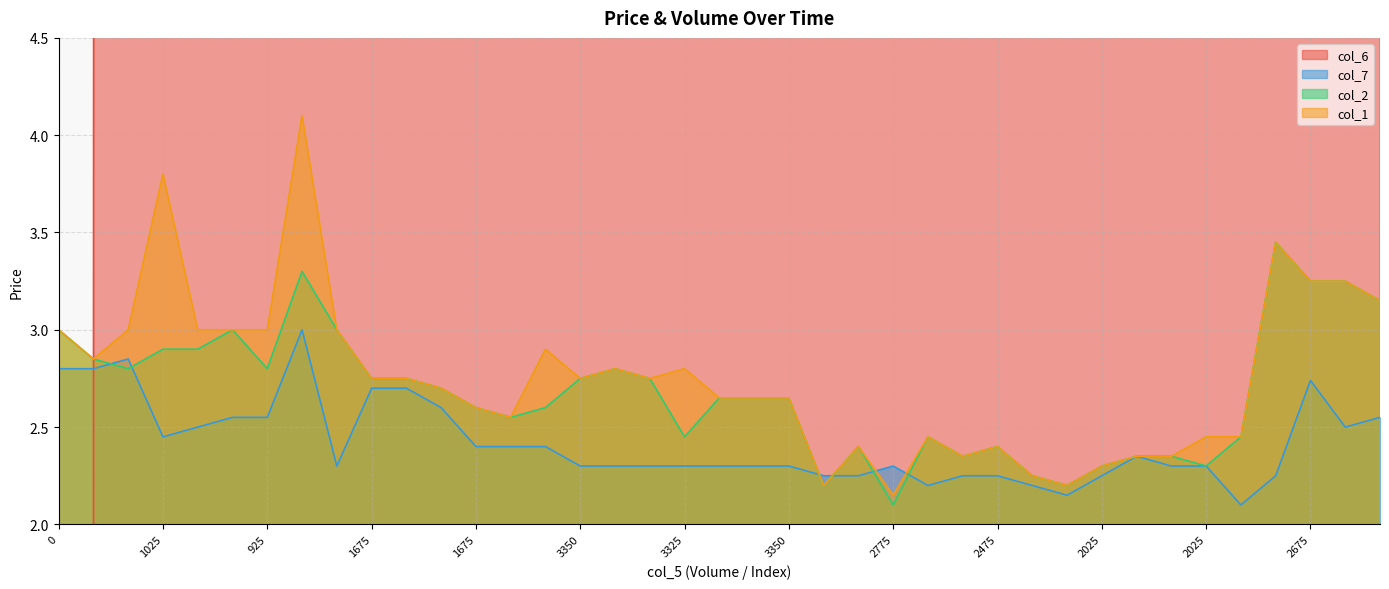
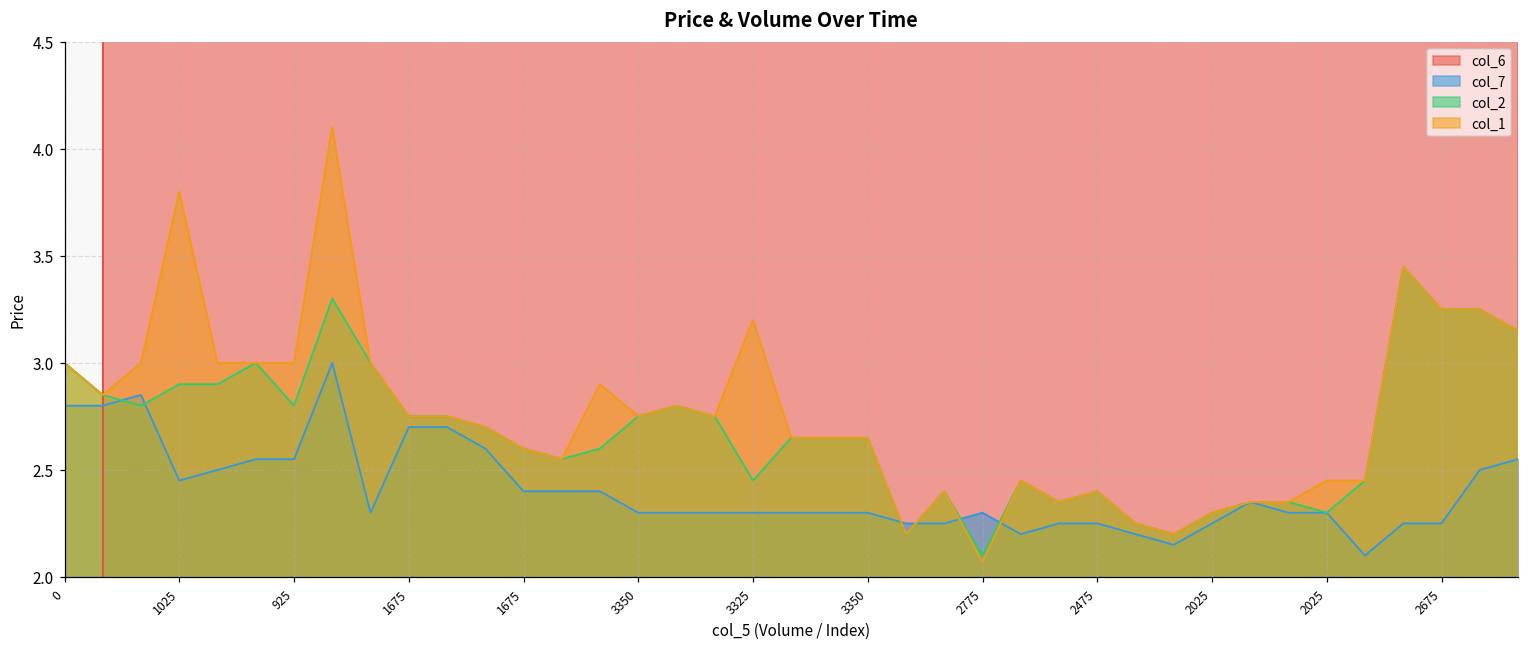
col_1, 3325: 2.8 -> 3.2
col_1, 2775: 2.15 -> 2.07
col_7, 2675: 2.74 -> 2.25
